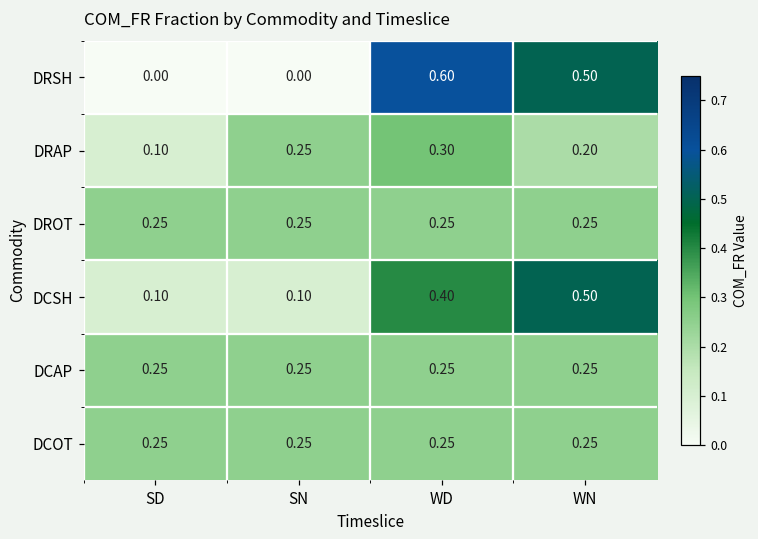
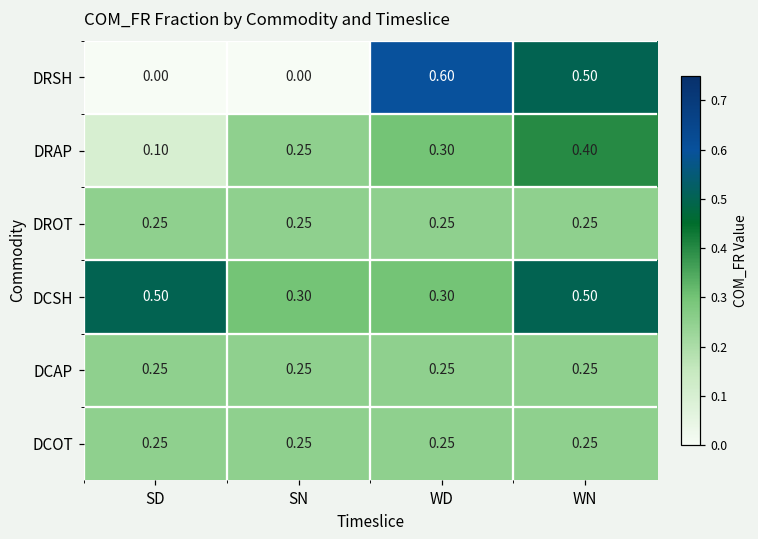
DRAP, WN: 0.20 -> 0.40
DCSH, SD: 0.10 -> 0.50
DCSH, SN: 0.10 -> 0.30
DCSH, WD: 0.40 -> 0.30
